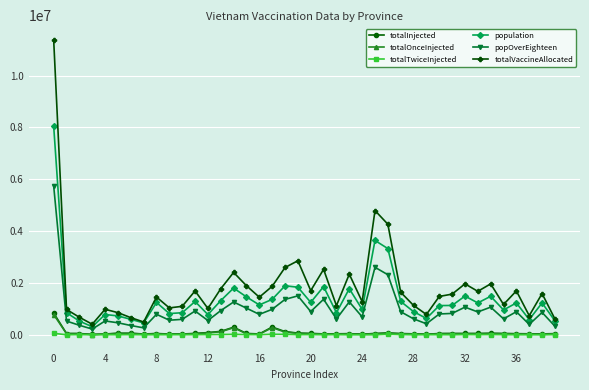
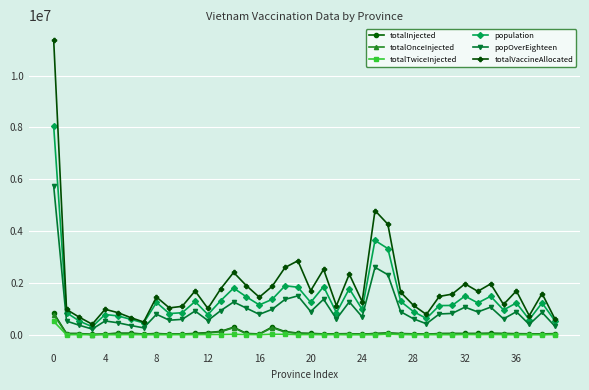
totalTwiceInjected, 0: 100000 -> 500000
